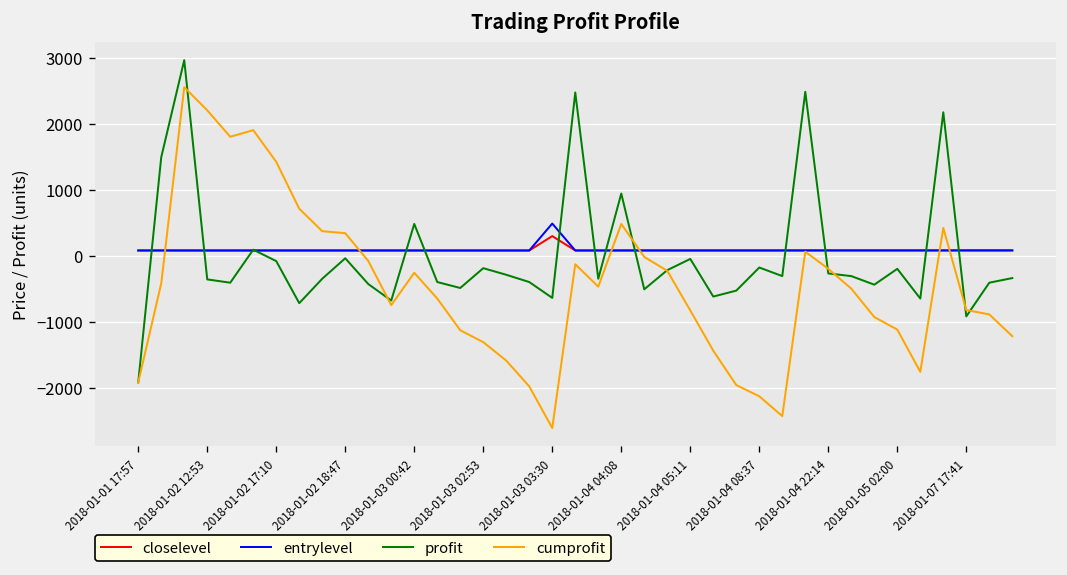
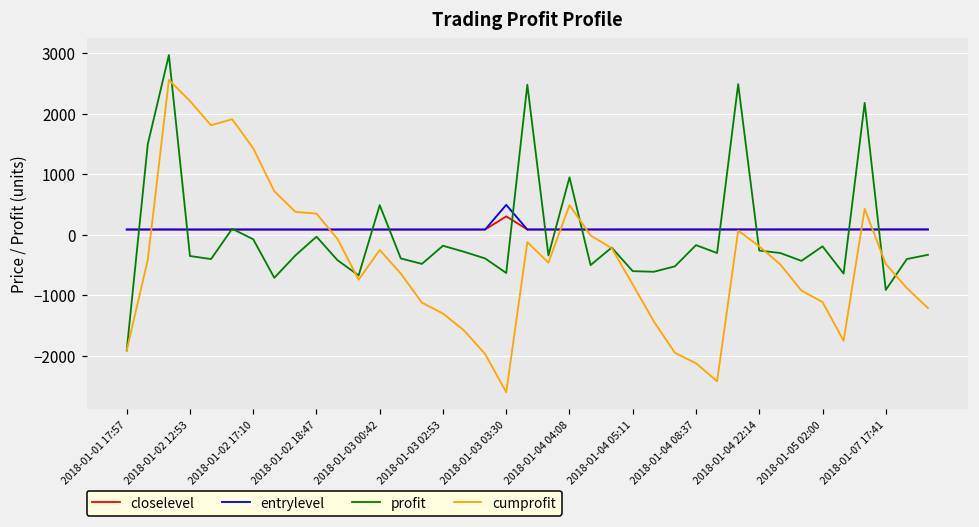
profit, 2018-01-04 05:11: 0 -> -600
cumprofit, 2018-01-07 17:41: -800 -> -500
